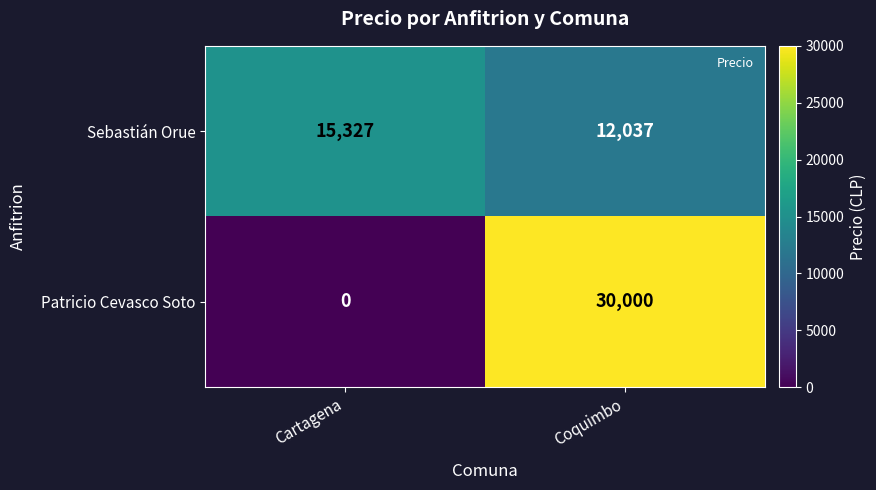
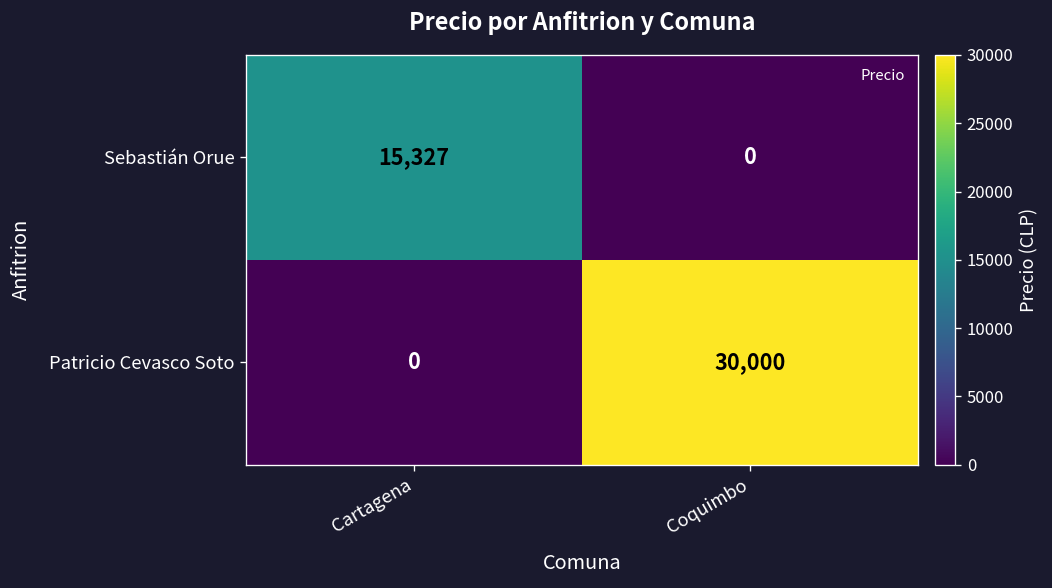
Sebastián Orue, Coquimbo: 12,037 -> 0
